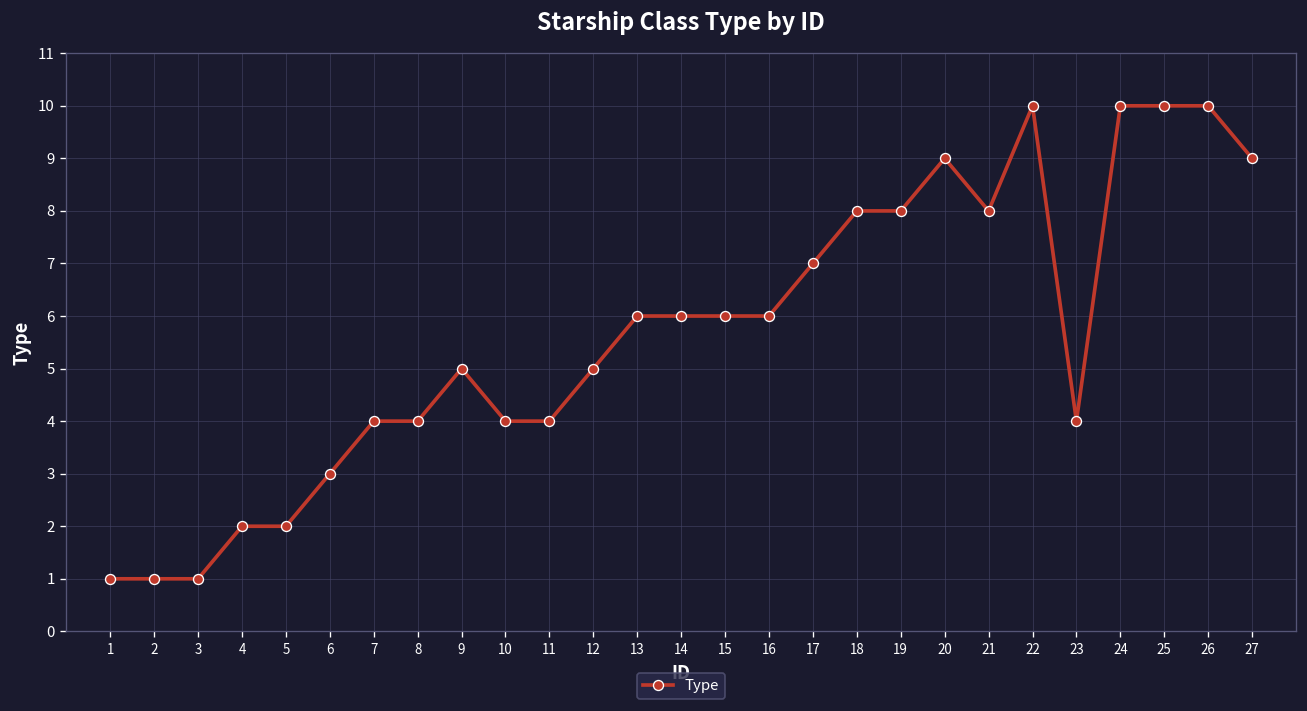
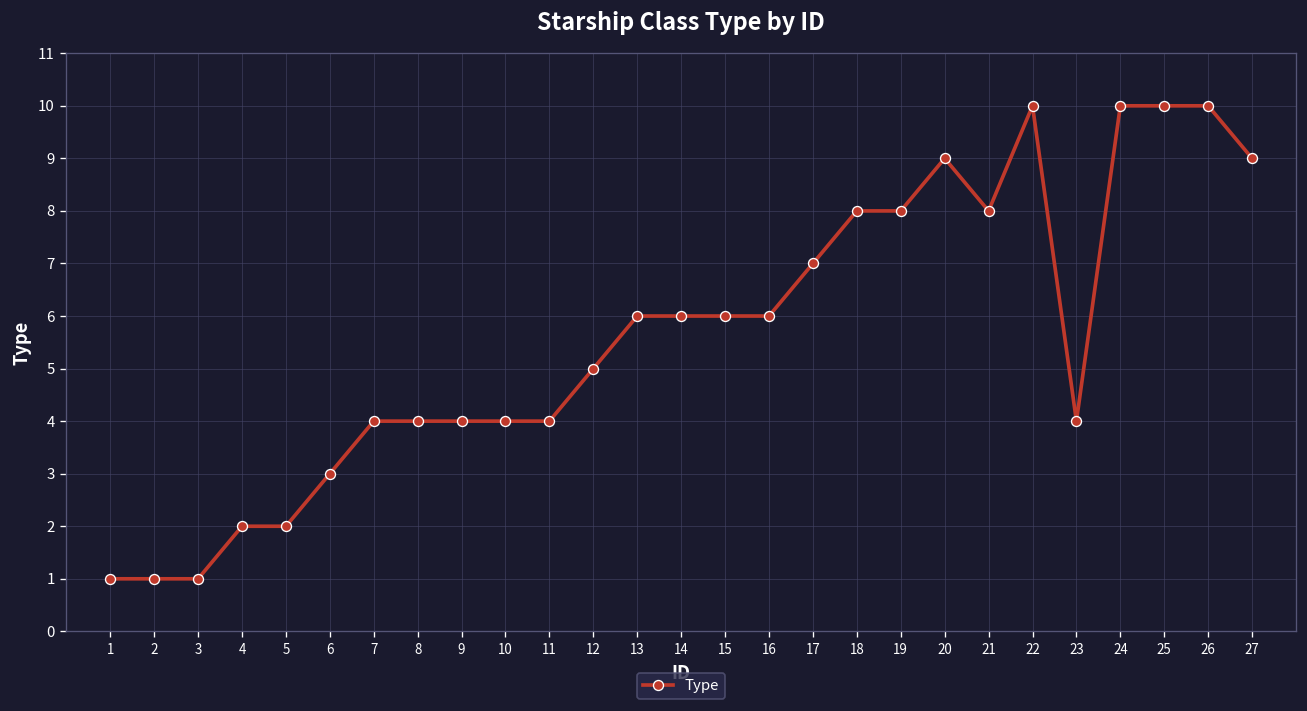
9: 5 -> 4
